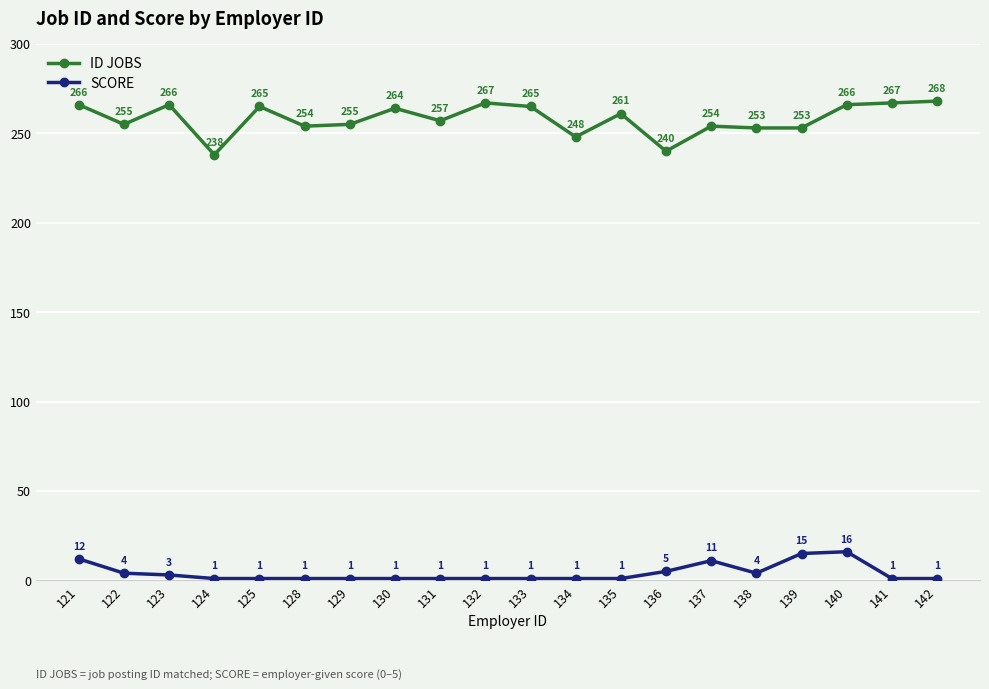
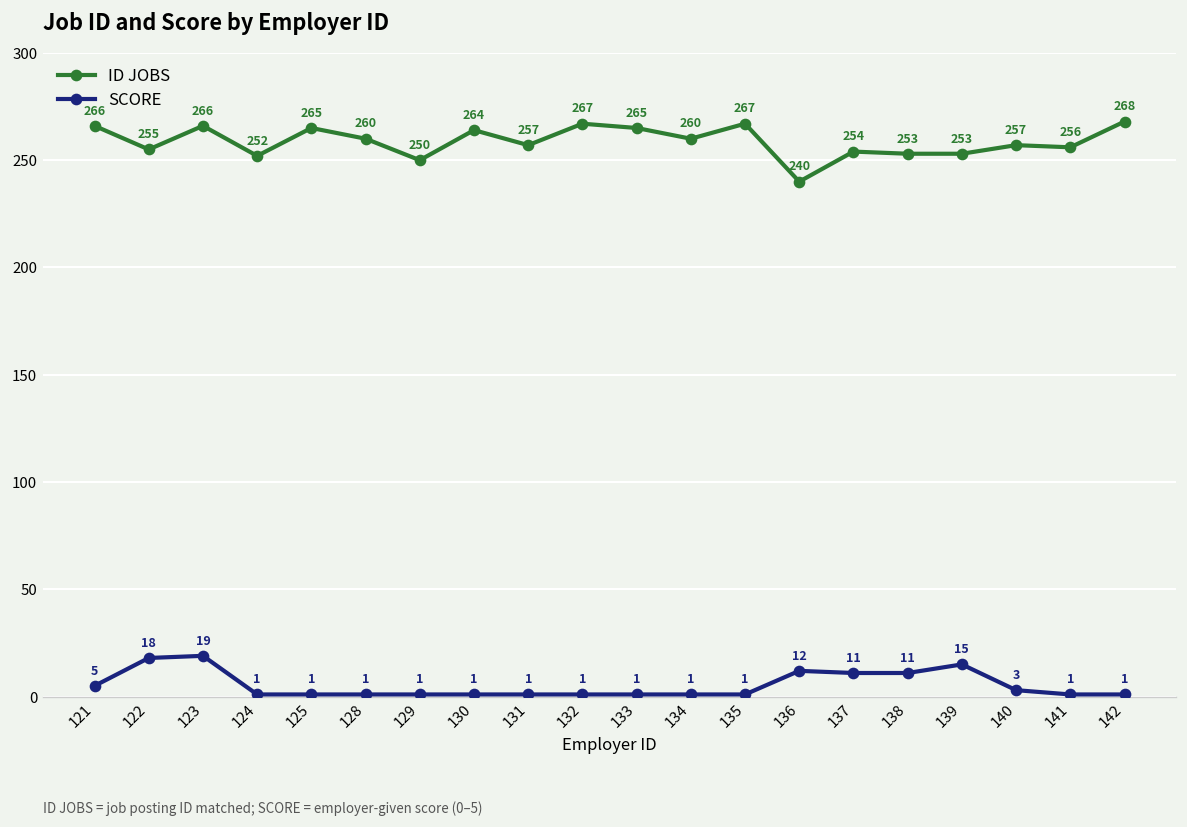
SCORE, 121: 12 -> 5
SCORE, 122: 4 -> 18
SCORE, 123: 3 -> 19
ID JOBS, 124: 238 -> 252
ID JOBS, 128: 254 -> 260
ID JOBS, 129: 255 -> 250
ID JOBS, 134: 248 -> 260
ID JOBS, 135: 261 -> 267
SCORE, 136: 5 -> 12
SCORE, 138: 4 -> 11
ID JOBS, 140: 266 -> 257
SCORE, 140: 16 -> 3
ID JOBS, 141: 267 -> 256
